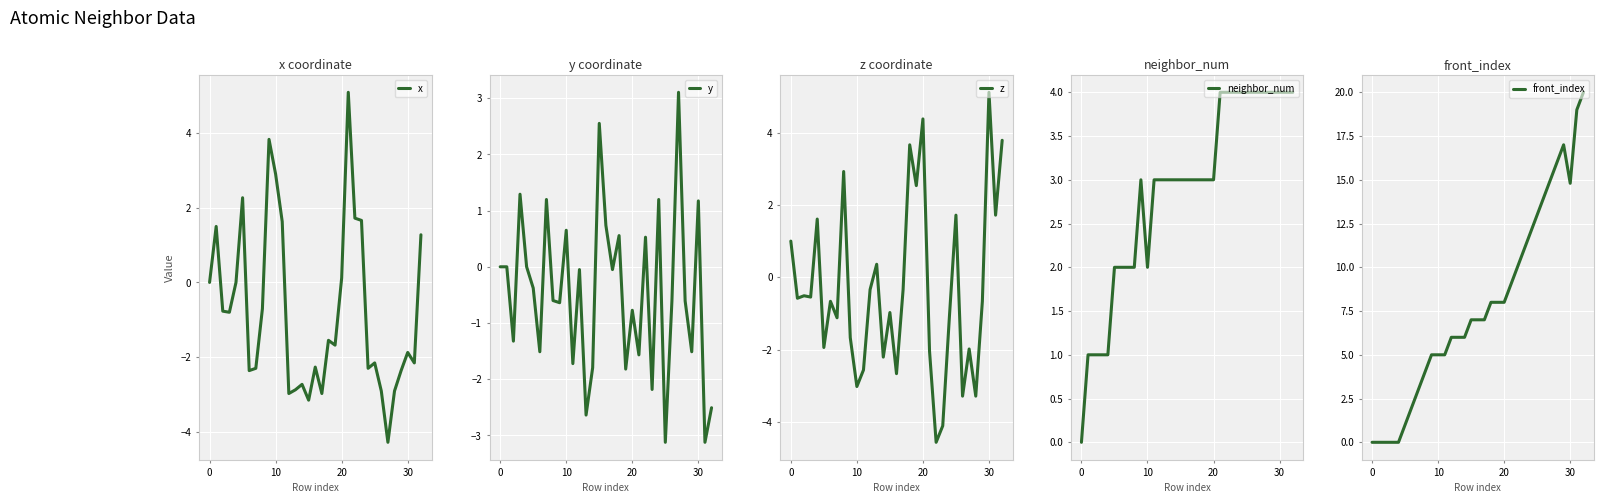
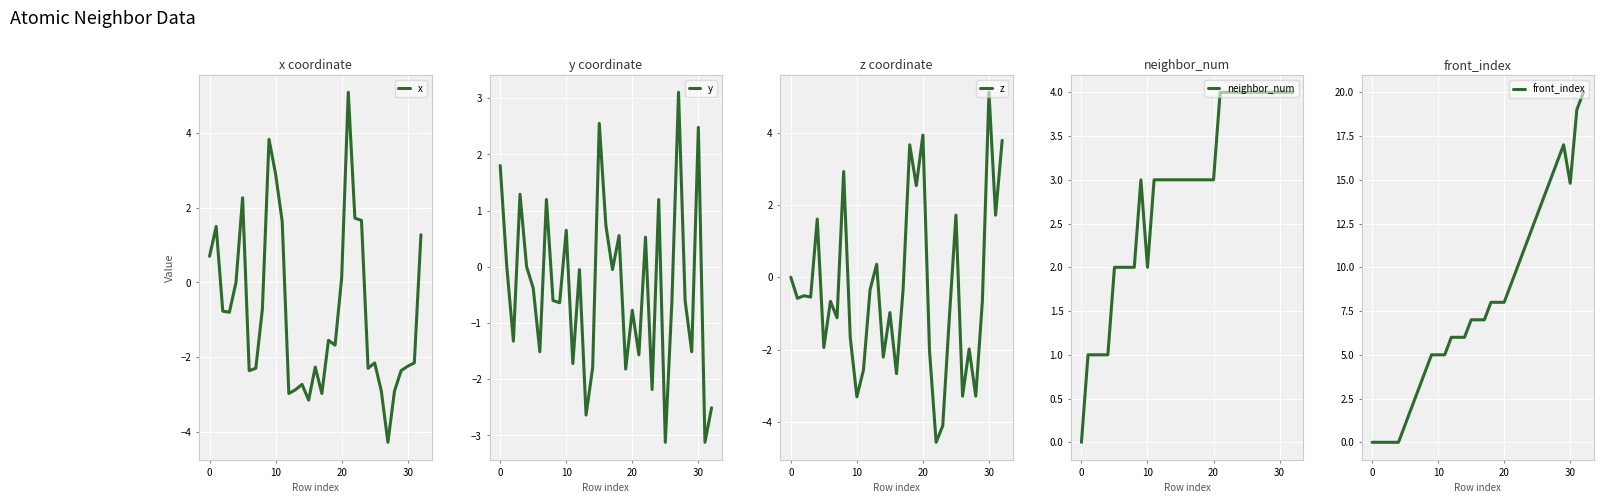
x coordinate, 0: 0.0 -> 0.7
x coordinate, 30: -1.9 -> -2.2
y coordinate, 0: 0.0 -> 1.8
y coordinate, 30: 1.2 -> 2.5
z coordinate, 0: 1 -> 0
z coordinate, 10: -3.0 -> -3.3
z coordinate, 20: 4.4 -> 3.9
